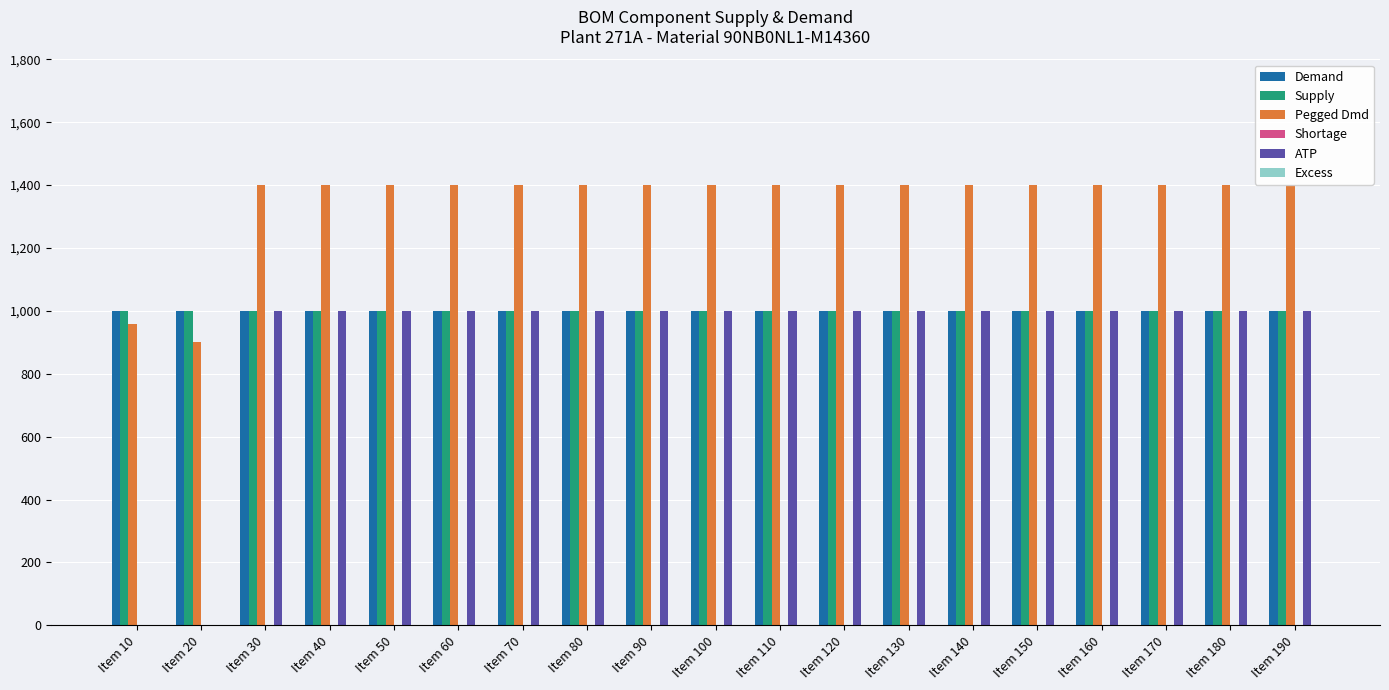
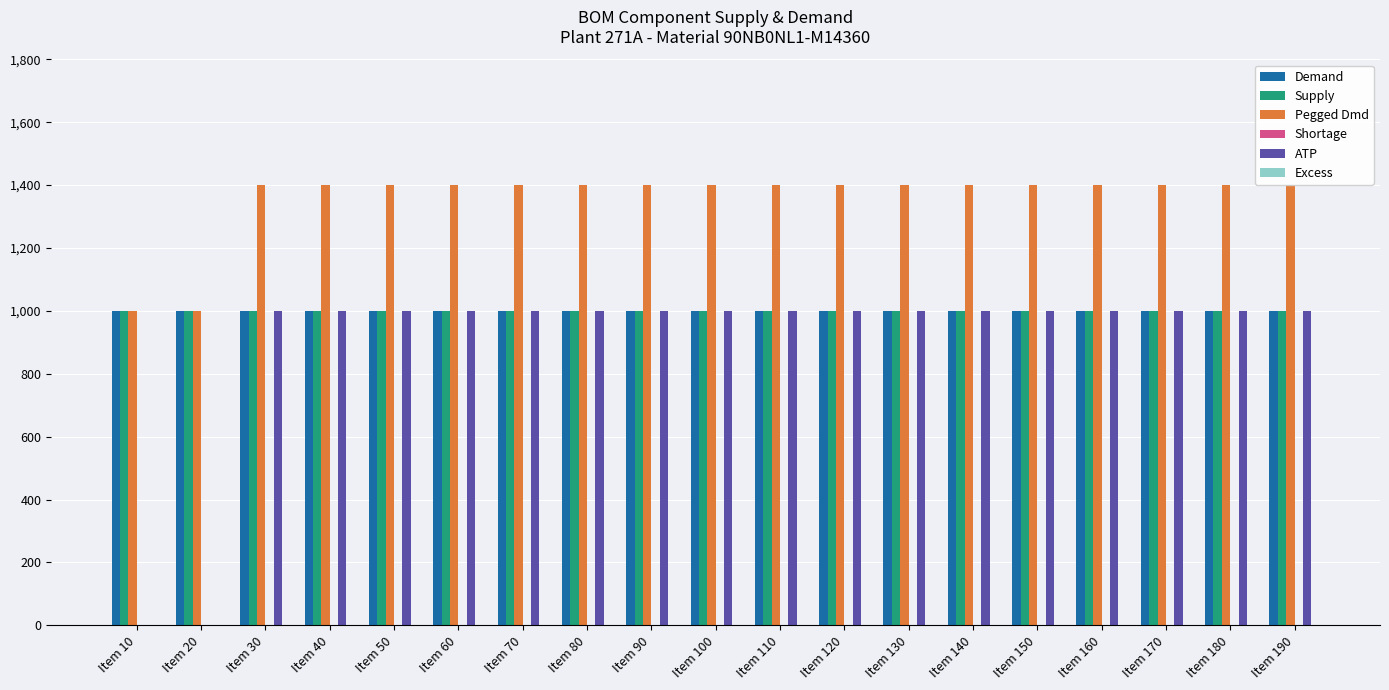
Pegged Dmd, Item 10: 960 -> 1,000
Pegged Dmd, Item 20: 900 -> 1,000
